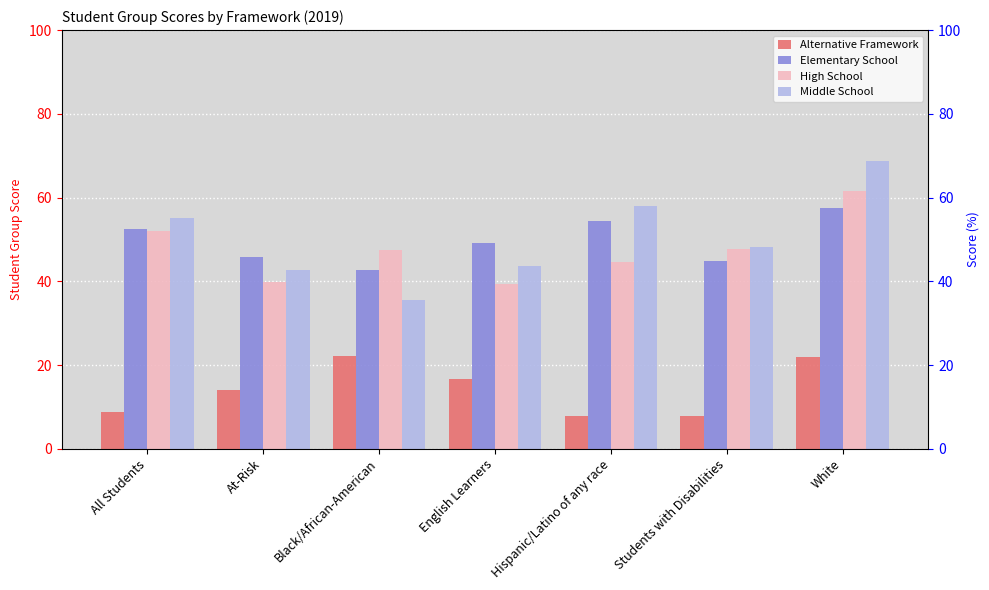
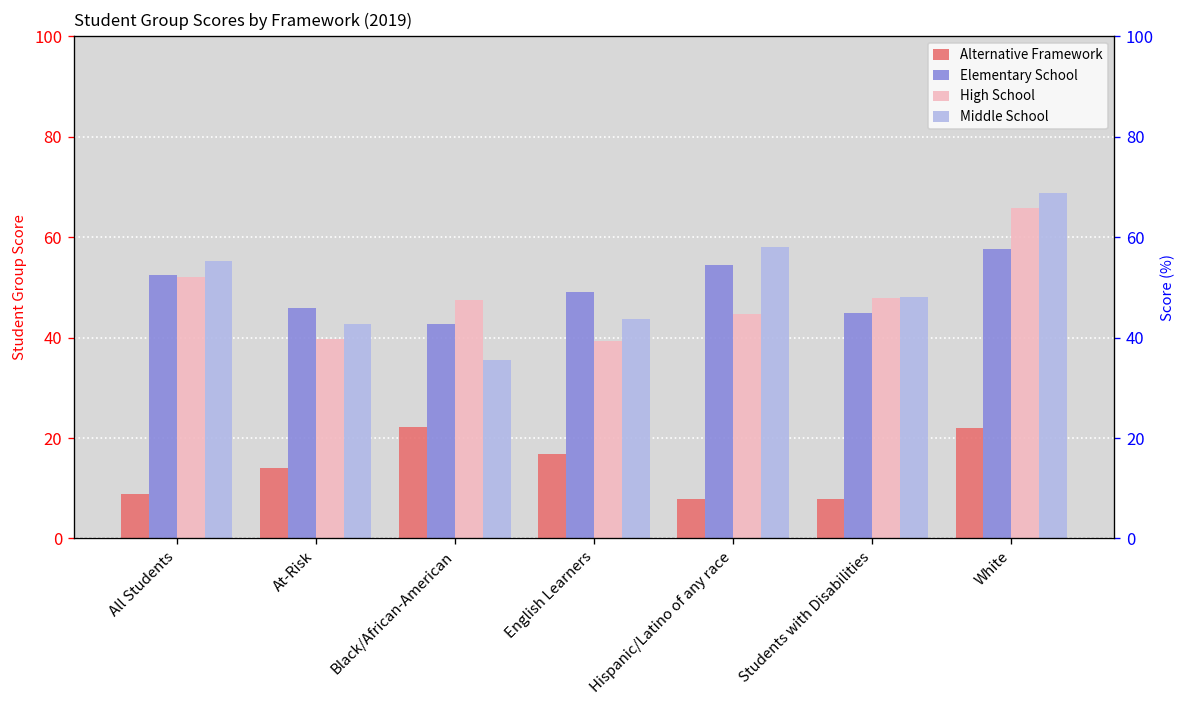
High School, White: 62 -> 66
